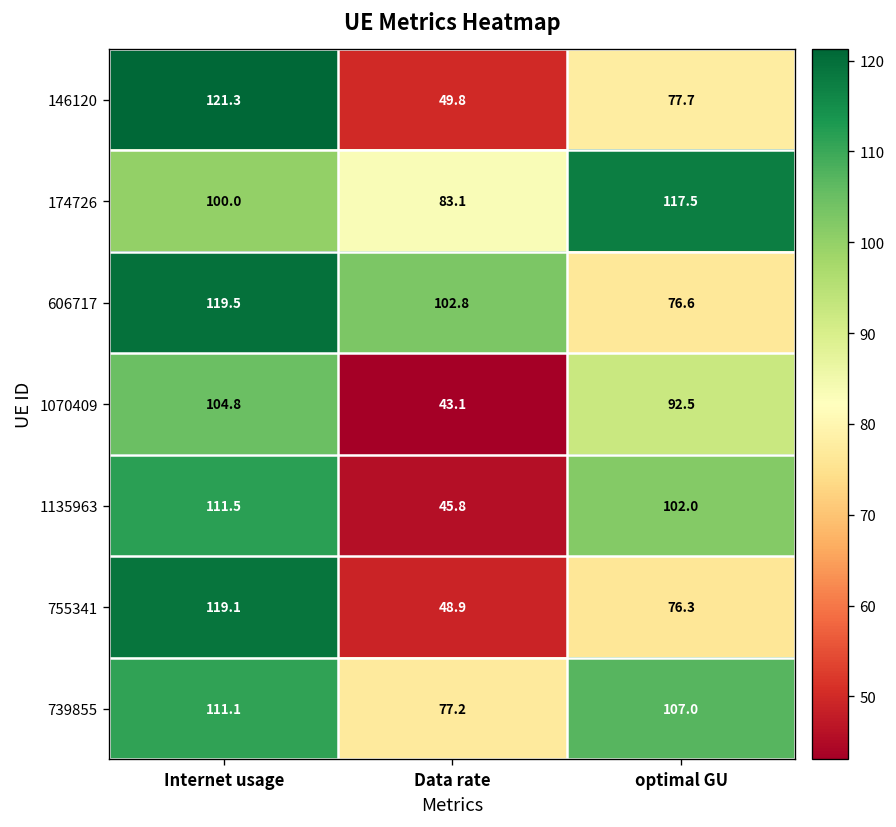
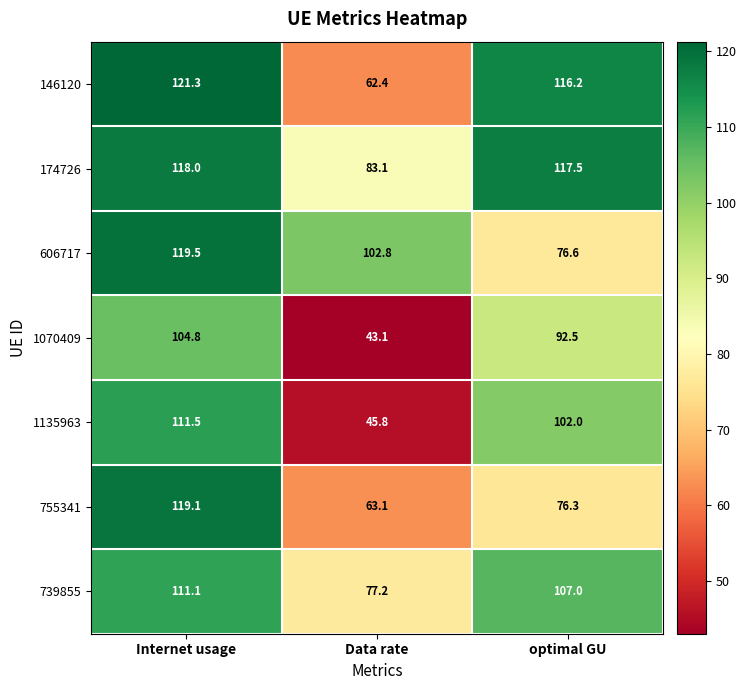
146120, Data rate: 49.8 -> 62.4
146120, optimal GU: 77.7 -> 116.2
174726, Internet usage: 100.0 -> 118.0
755341, Data rate: 48.9 -> 63.1
